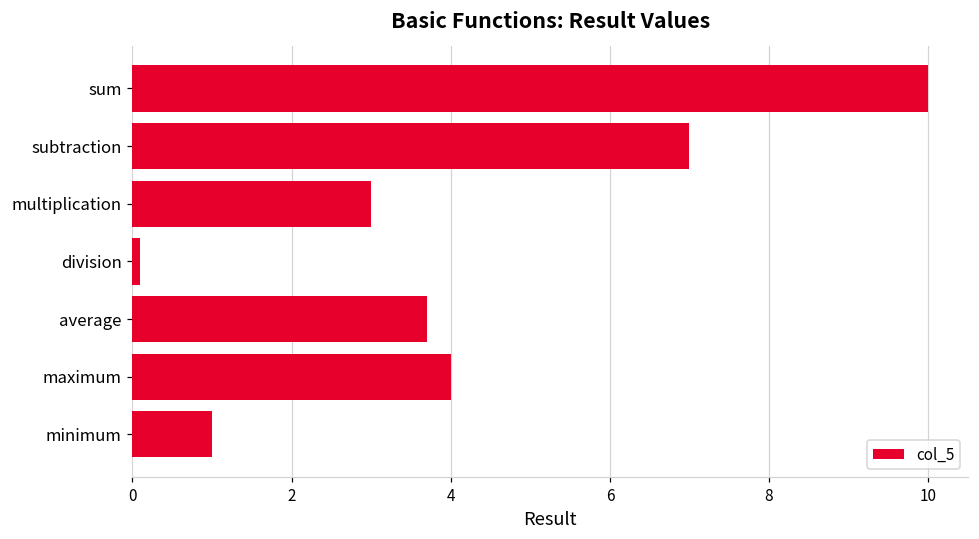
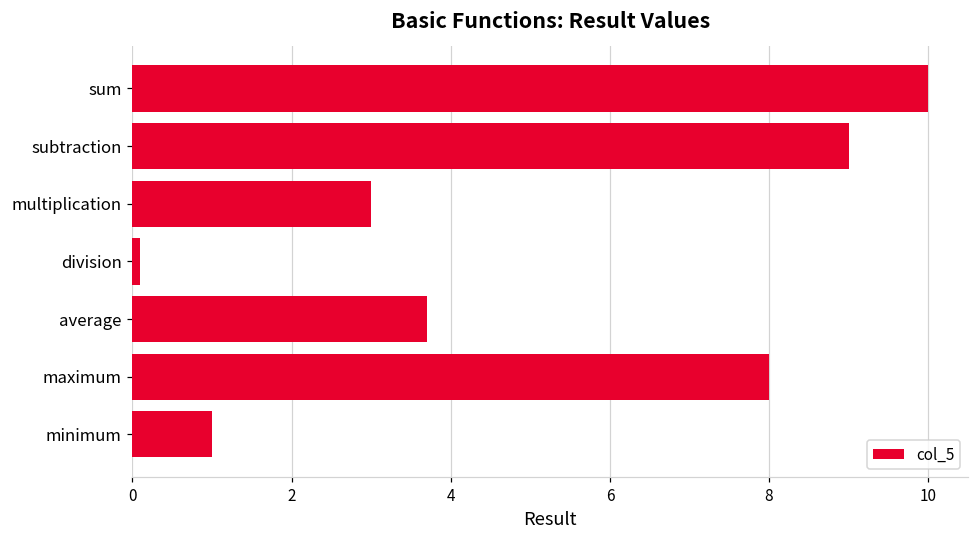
subtraction: 7 -> 9
maximum: 4 -> 8
